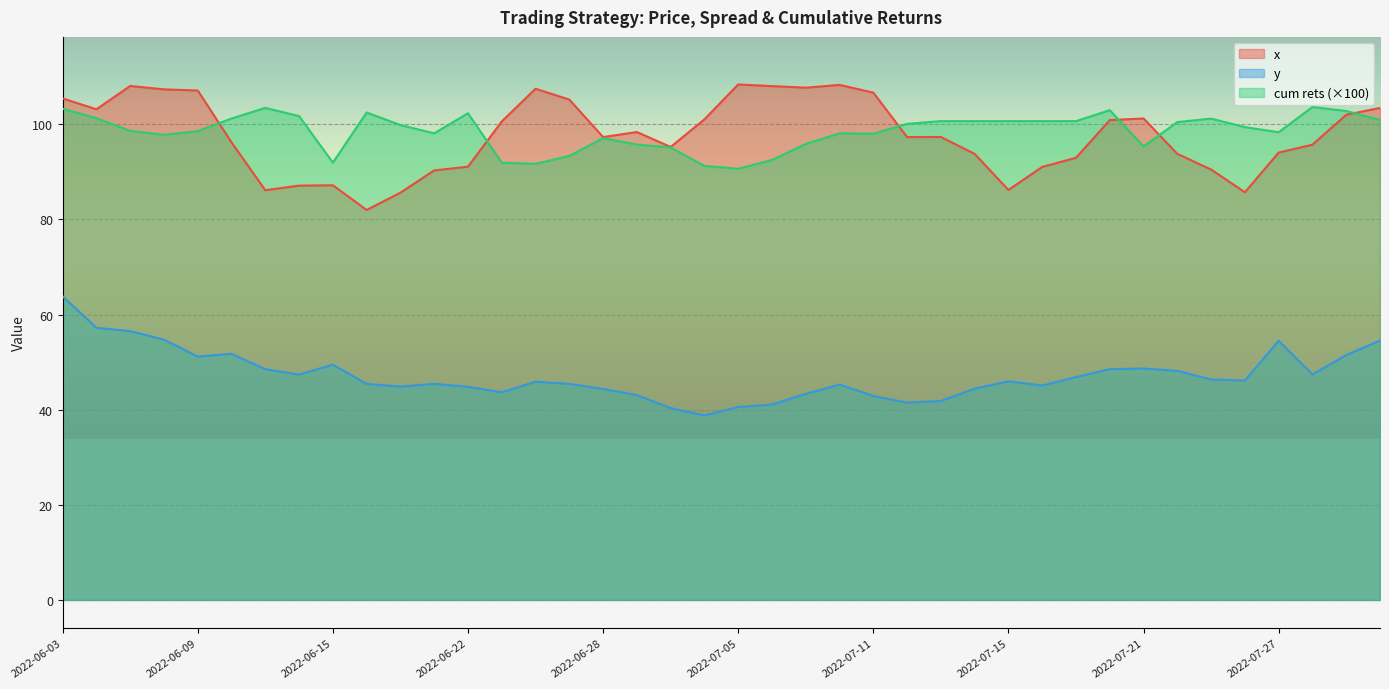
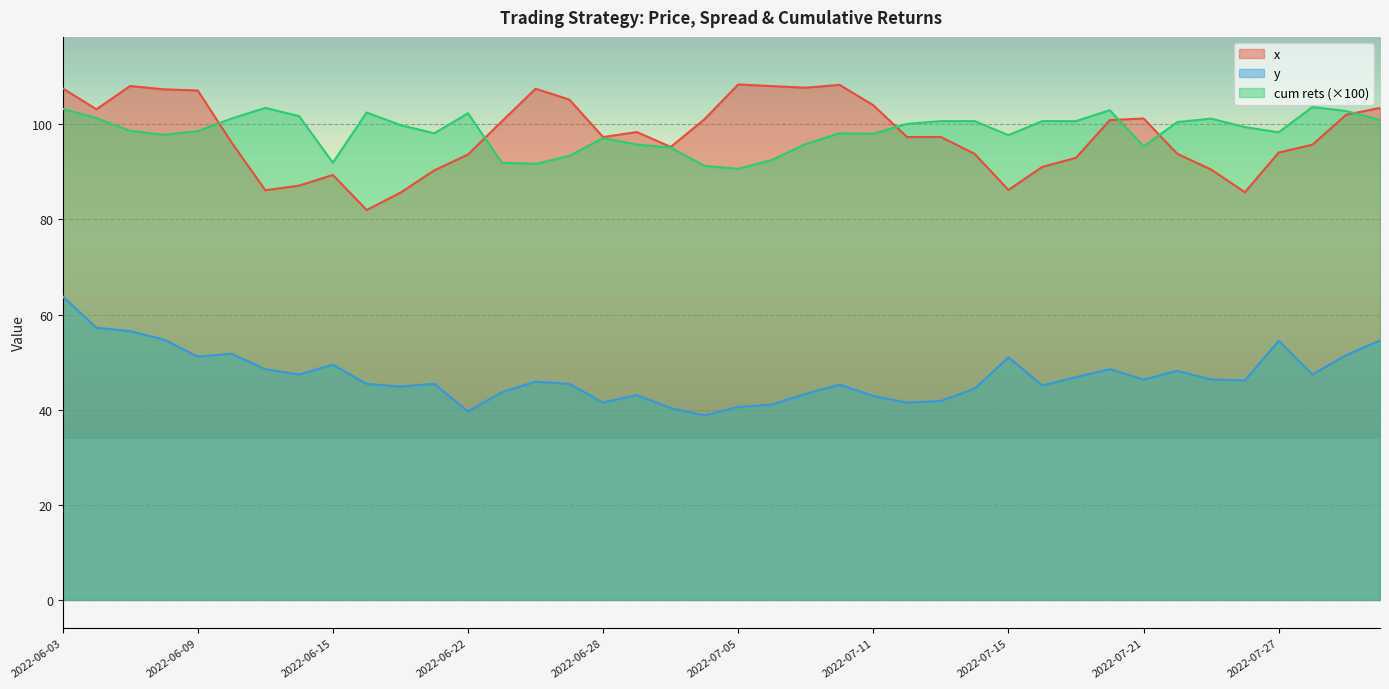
x, 2022-06-03: 105 -> 108
x, 2022-06-15: 87 -> 89
x, 2022-06-22: 91 -> 94
y, 2022-06-22: 45 -> 40
y, 2022-06-28: 44 -> 42
x, 2022-07-11: 107 -> 104
y, 2022-07-15: 46 -> 51
cum rets (×100), 2022-07-15: 101 -> 98
y, 2022-07-21: 49 -> 46
